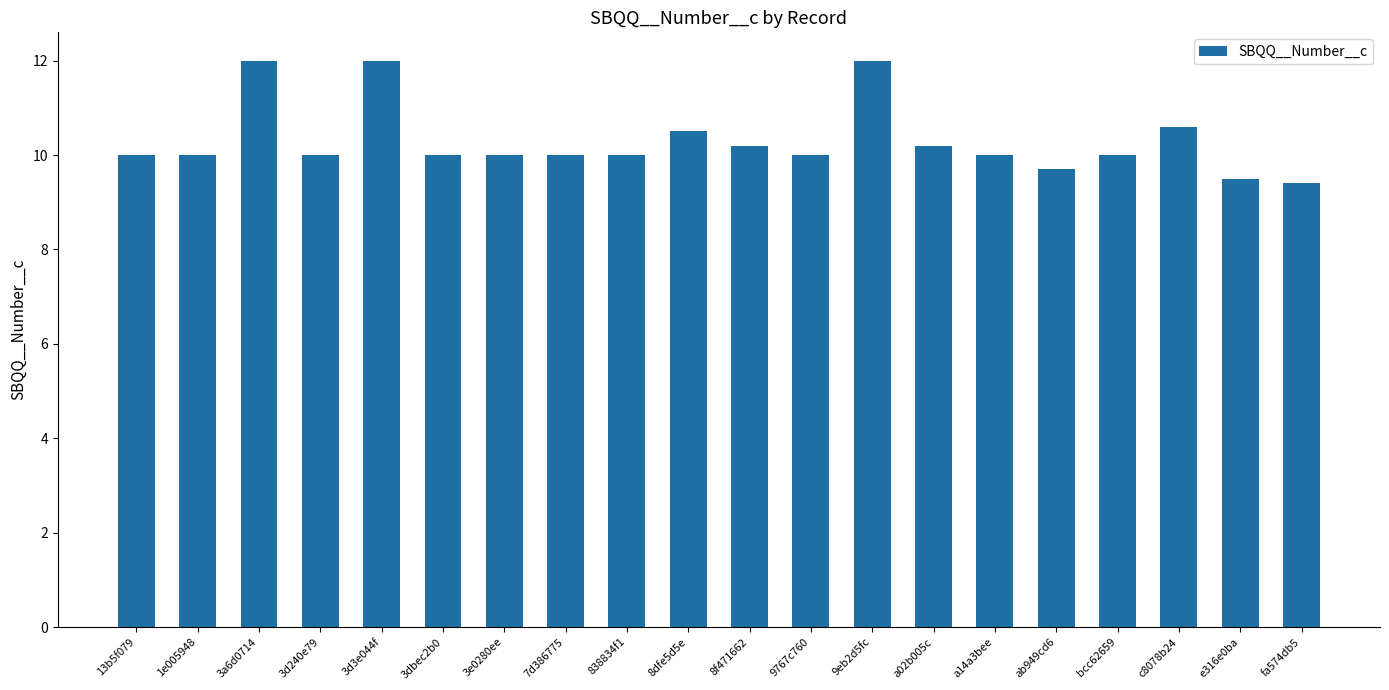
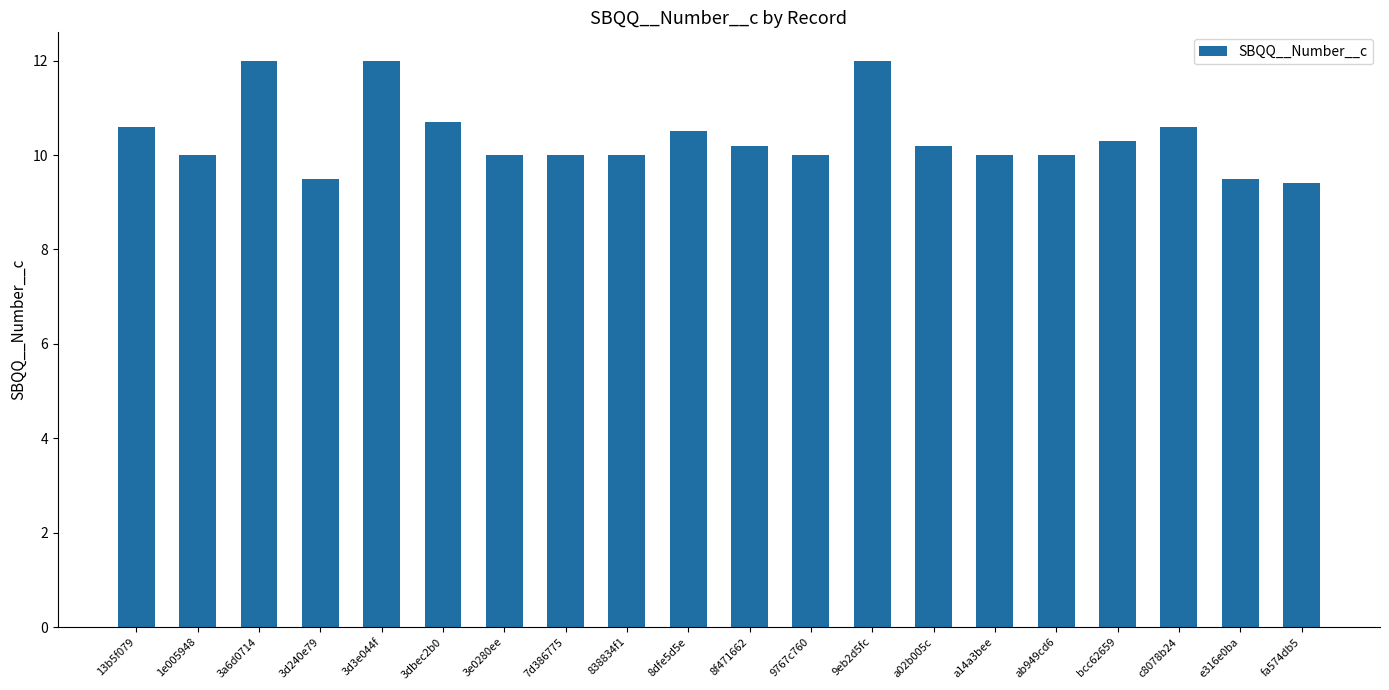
13b5f079: 10.0 -> 10.6
3d240e79: 10.0 -> 9.5
3dbec2b0: 10.0 -> 10.7
ab949cd6: 9.7 -> 10.0
bcc62659: 10.0 -> 10.3
